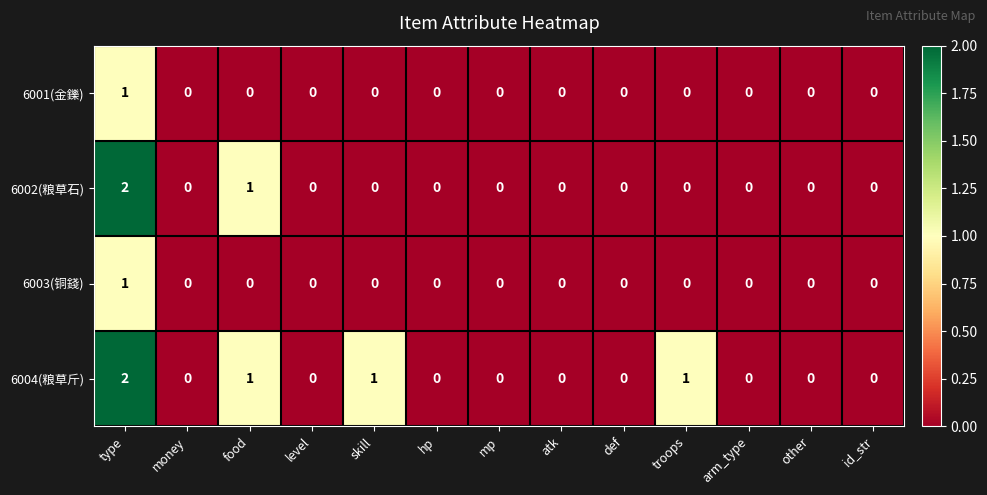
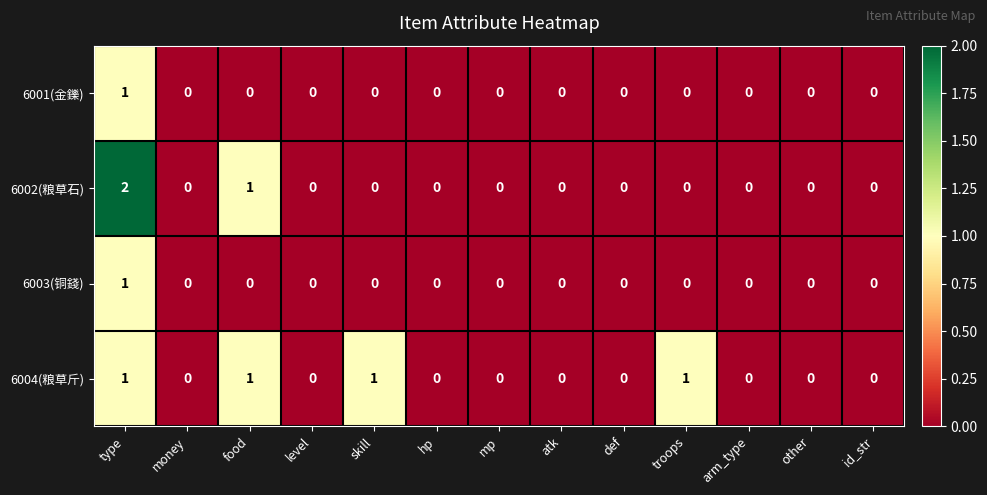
6004(粮草斤), type: 2 -> 1
